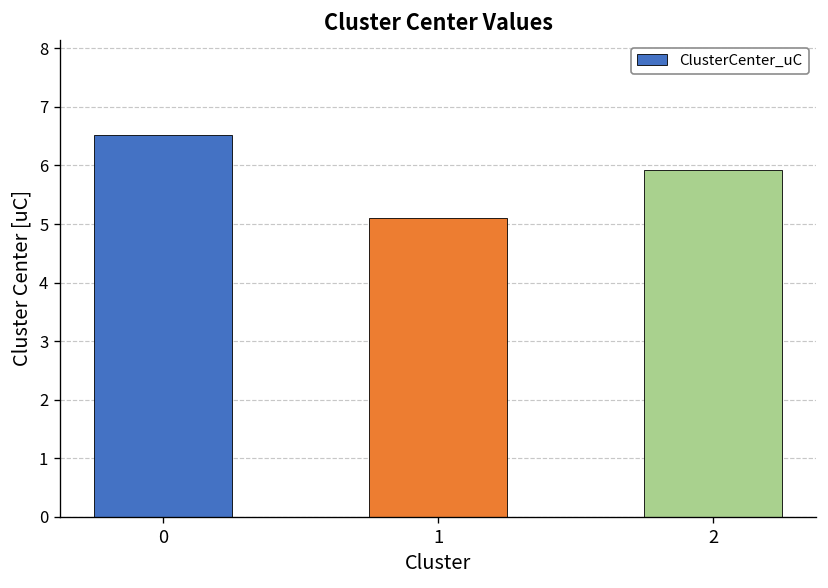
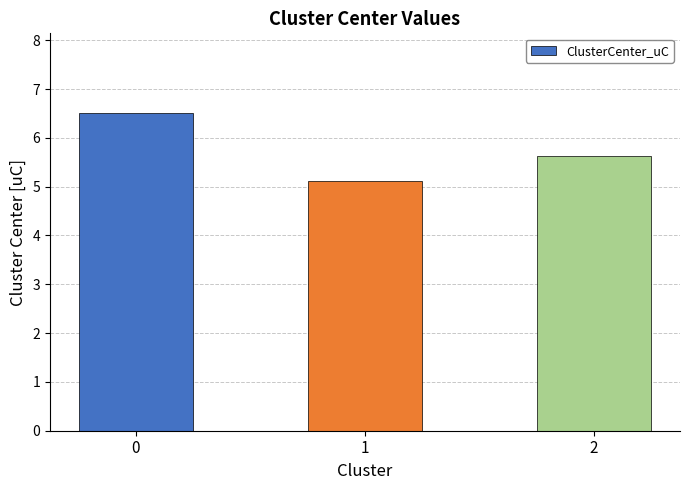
2: 5.9 -> 5.6
